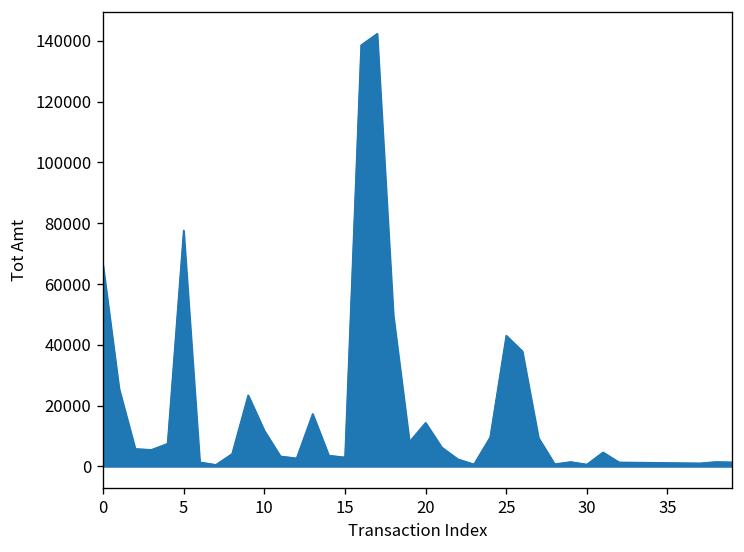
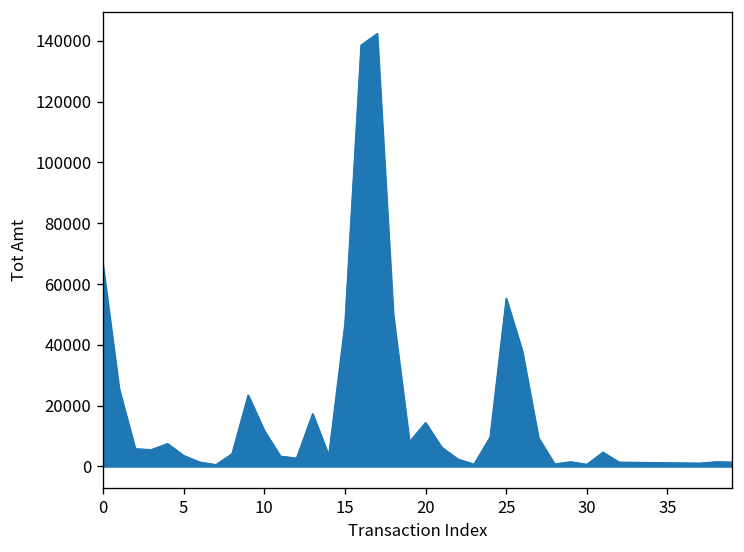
5: 78000 -> 4000
15: 3000 -> 47000
25: 43000 -> 55000
